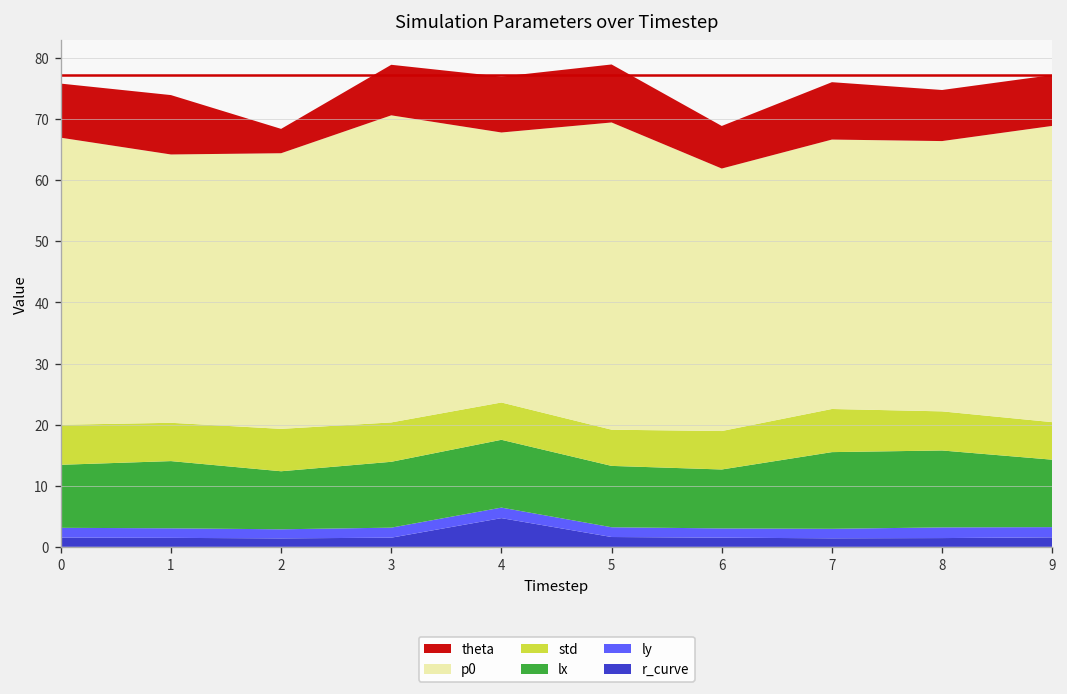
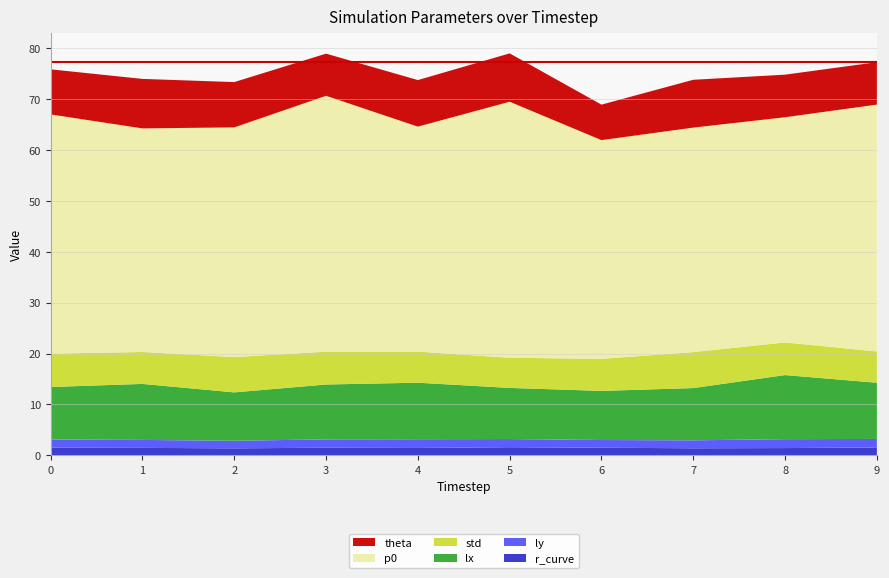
theta, 2: 4 -> 9
r_curve, 4: 5 -> 1
lx, 7: 13 -> 10
